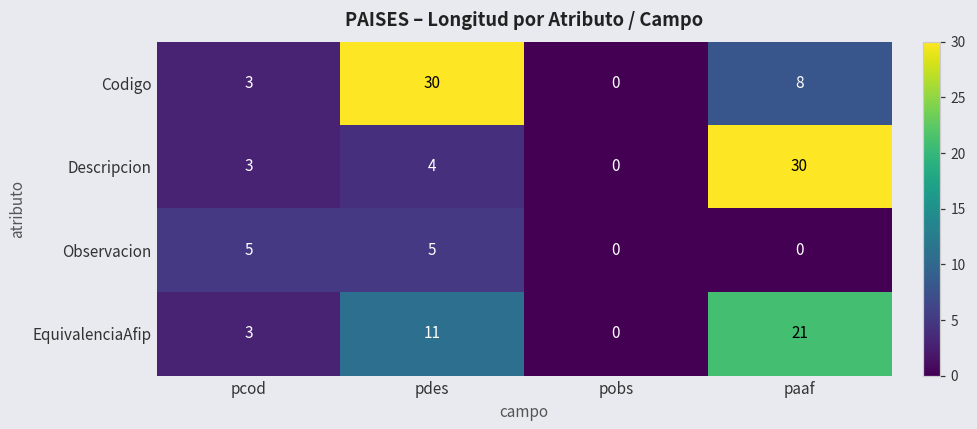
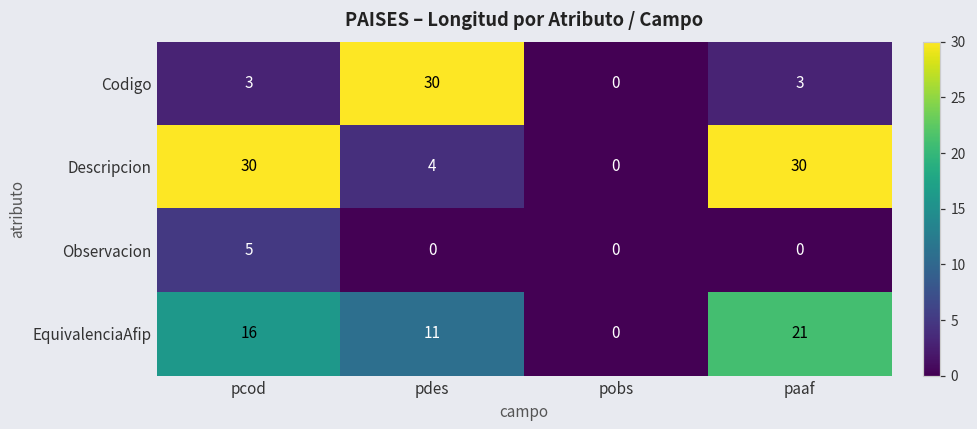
Codigo, paaf: 8 -> 3
Descripcion, pcod: 3 -> 30
Observacion, pdes: 5 -> 0
EquivalenciaAfip, pcod: 3 -> 16
